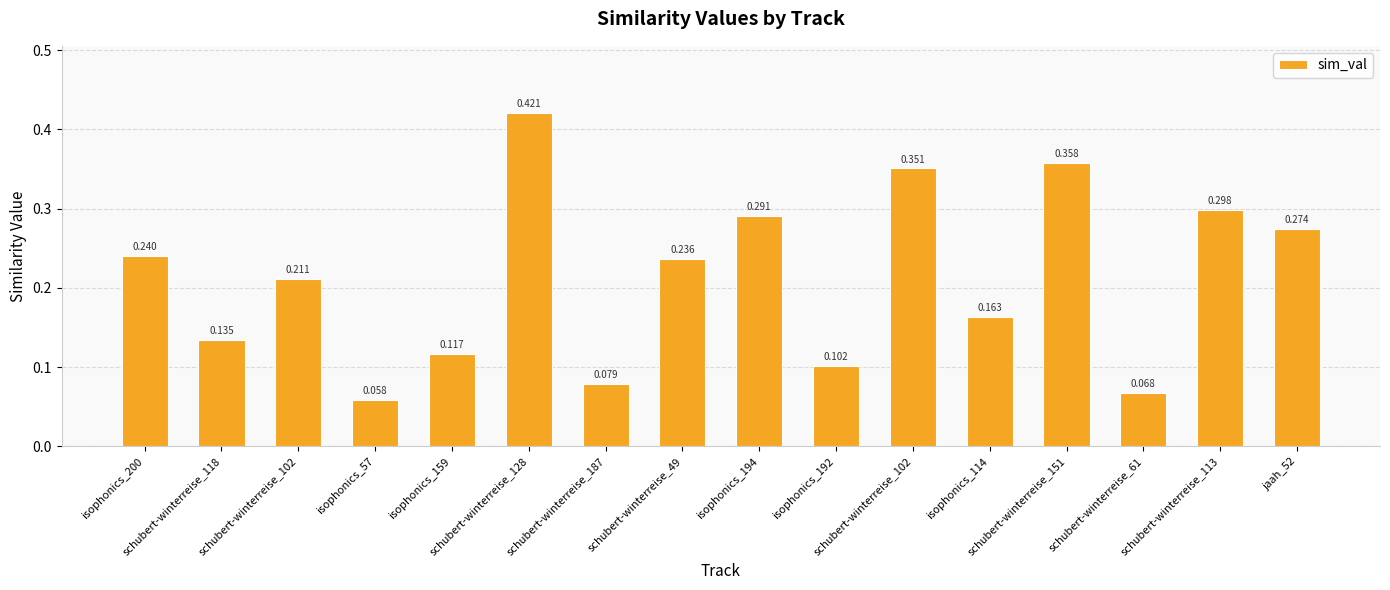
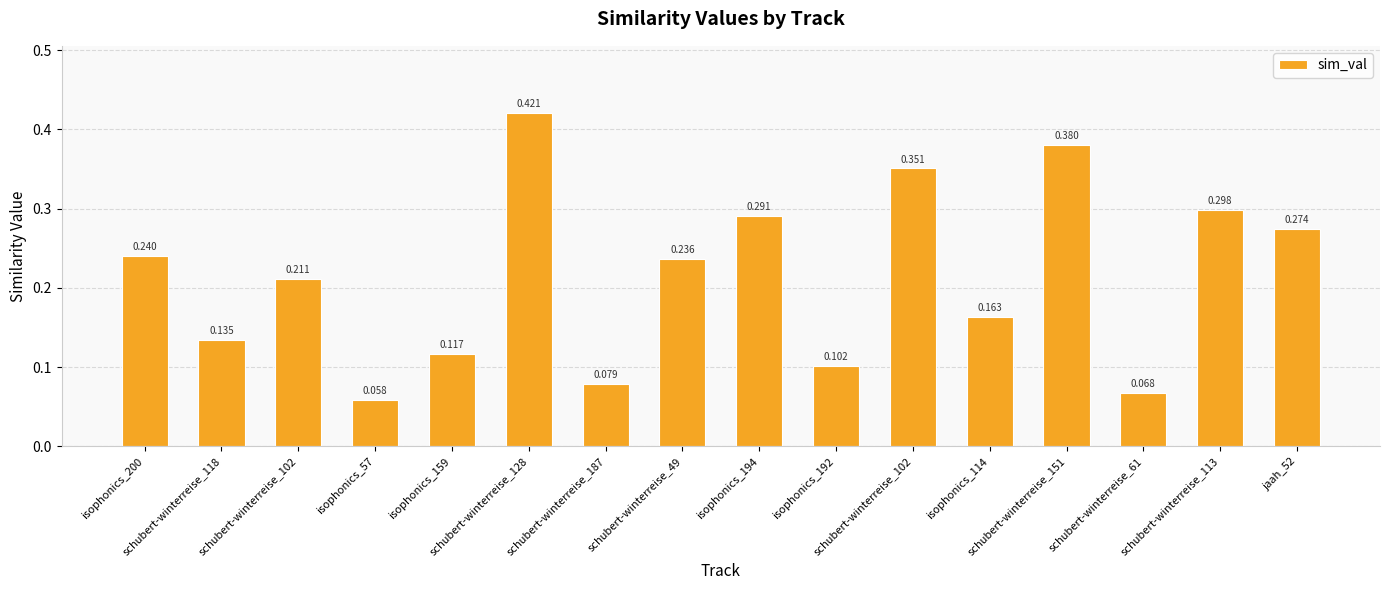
schubert-winterreise_151: 0.358 -> 0.380
